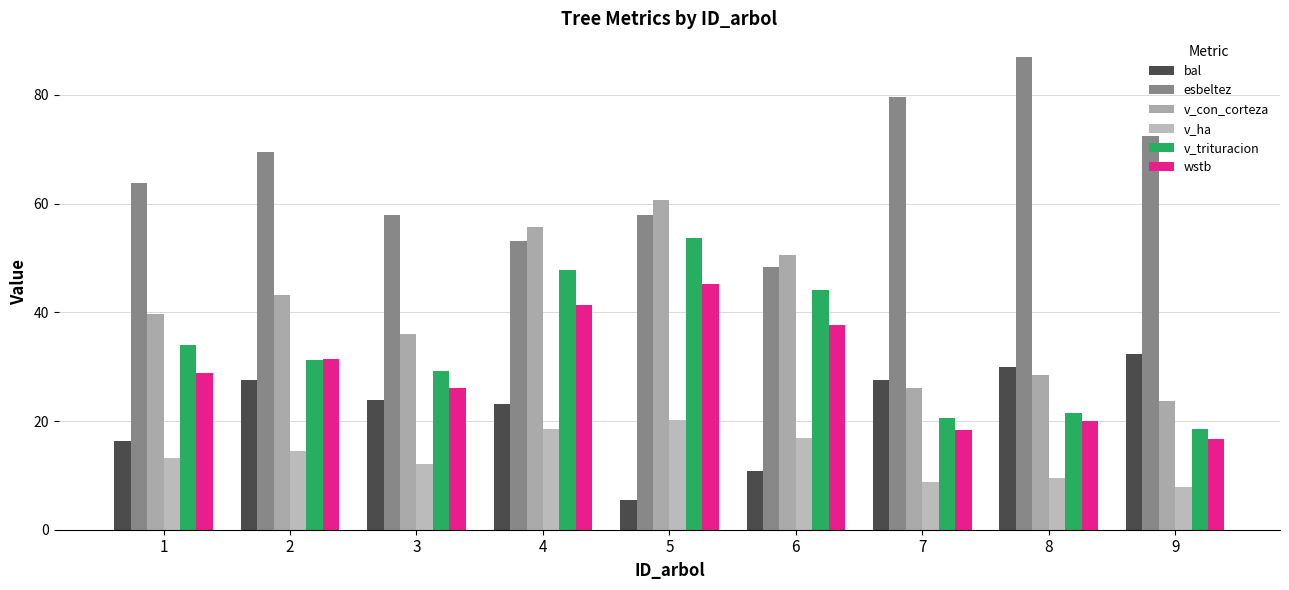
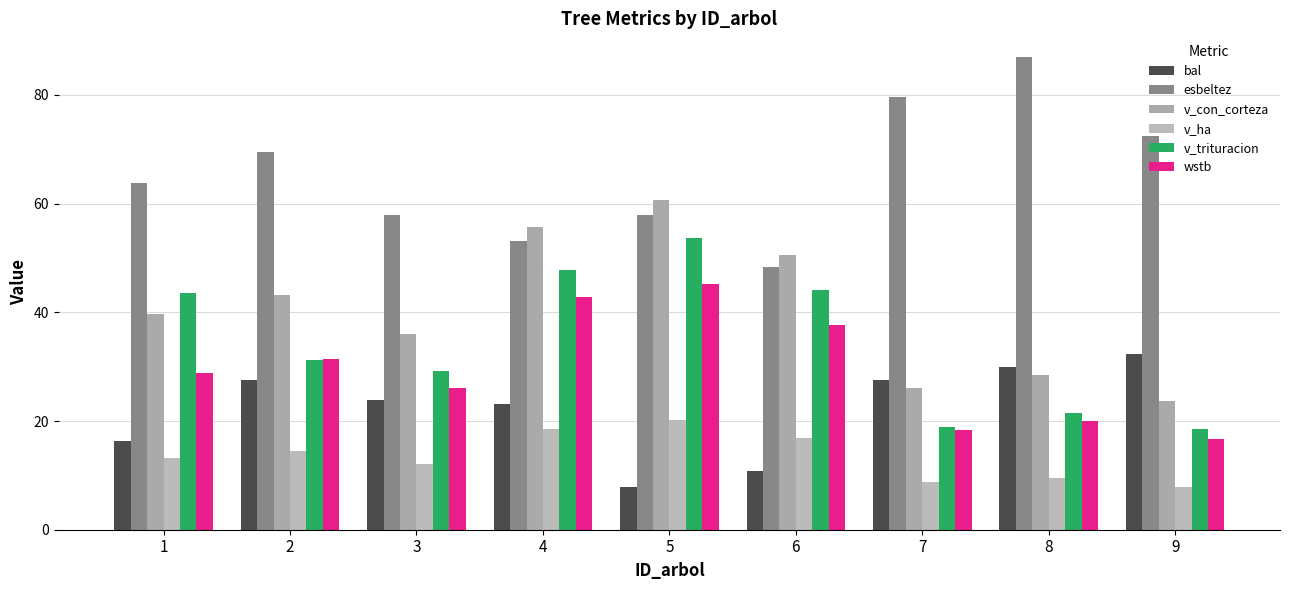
v_trituracion, 1: 34 -> 44
wstb, 4: 41 -> 43
bal, 5: 5 -> 8
v_trituracion, 7: 21 -> 19
